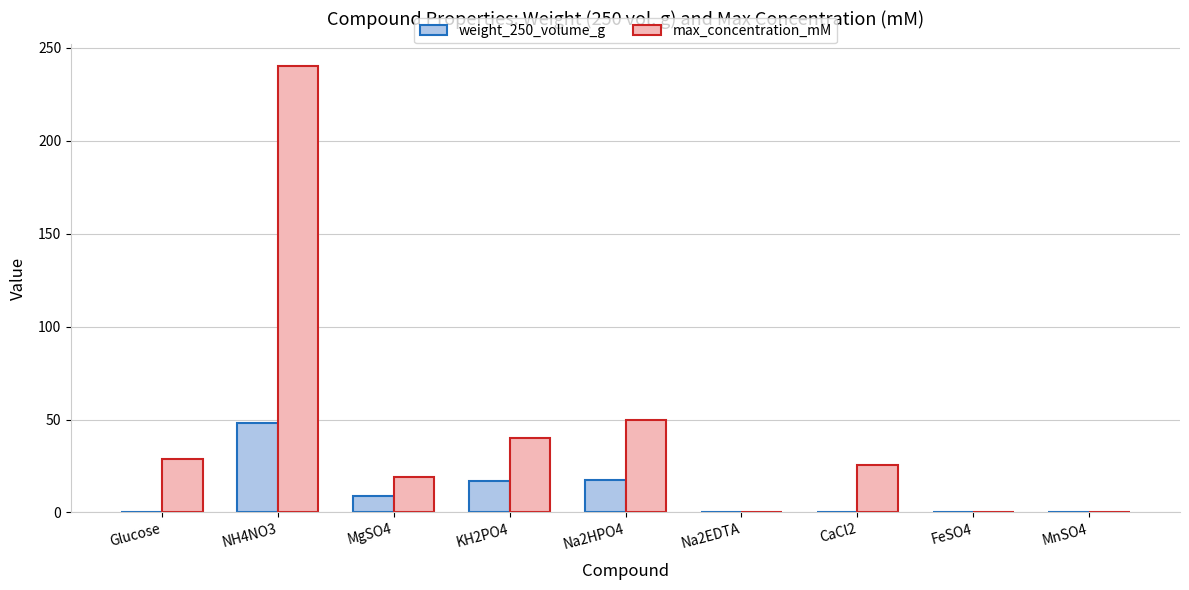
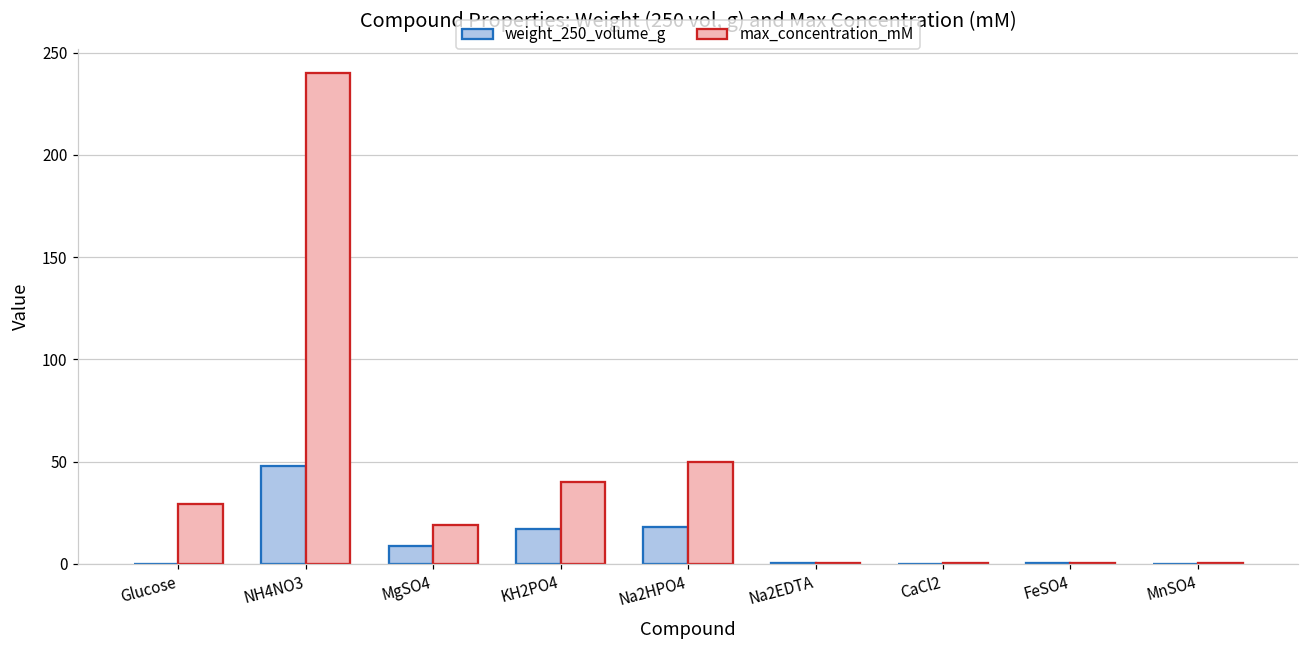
max_concentration_mM, CaCl2: 26 -> 0
